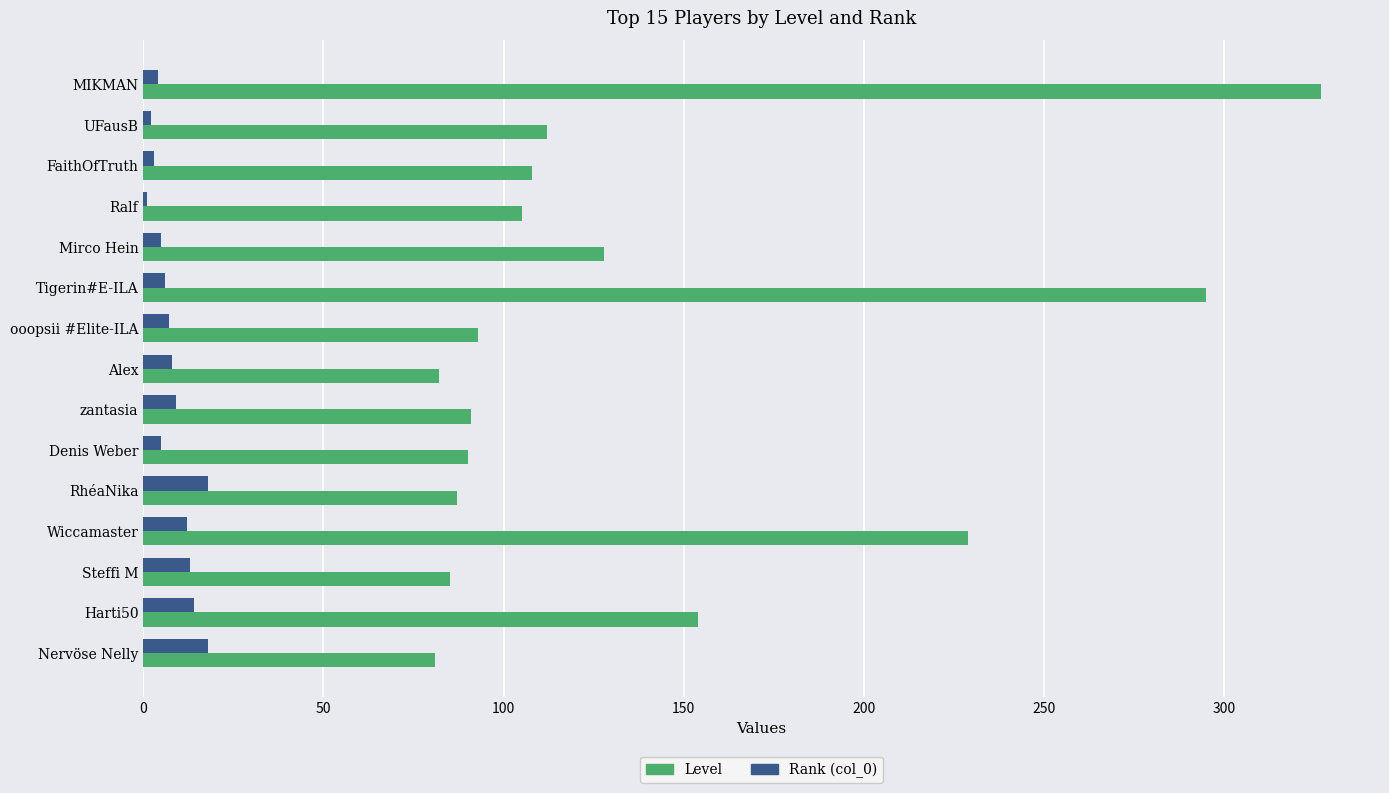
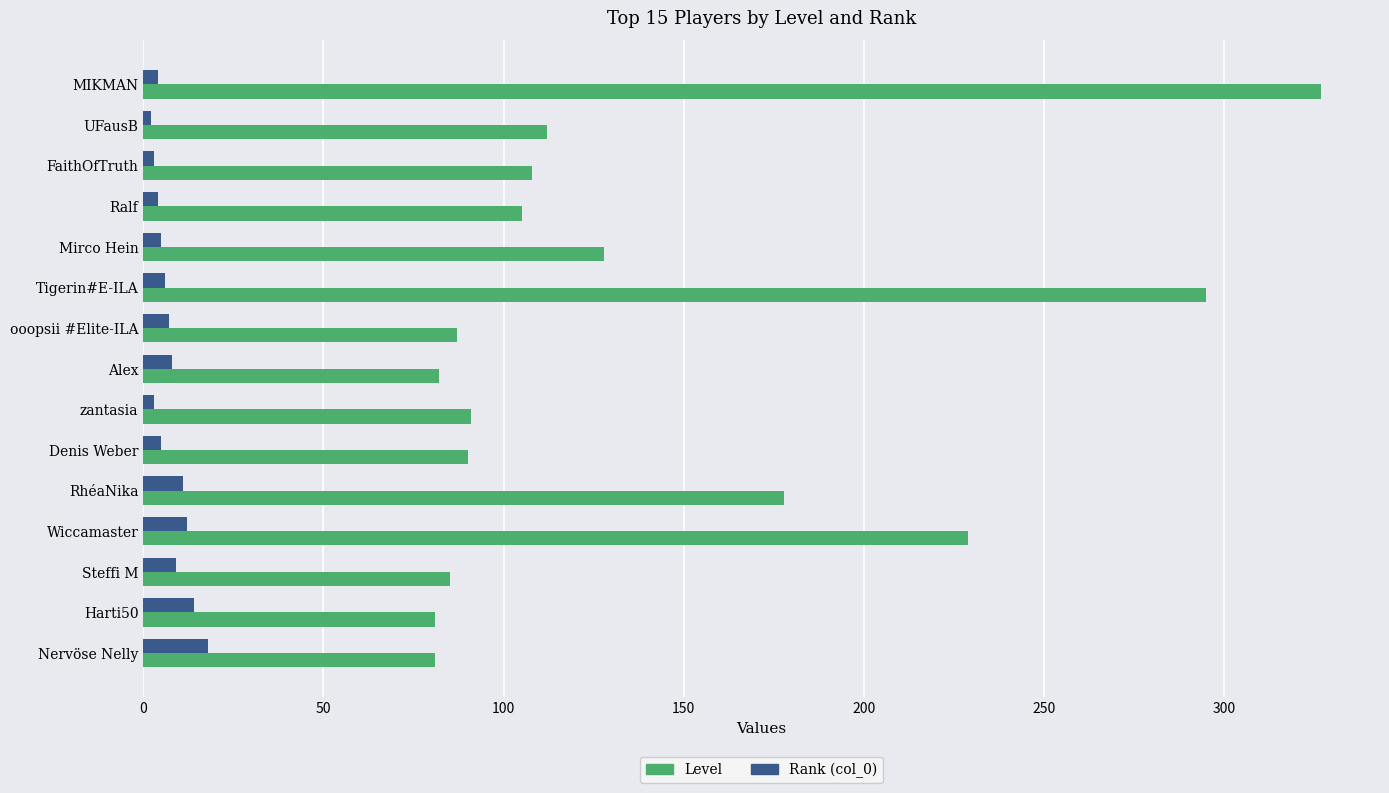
Rank (col_0), Ralf: 1 -> 4
Level, ooopsii #Elite-ILA: 93 -> 87
Rank (col_0), zantasia: 9 -> 3
Rank (col_0), RhéaNika: 18 -> 11
Level, RhéaNika: 87 -> 178
Rank (col_0), Steffi M: 13 -> 9
Level, Harti50: 154 -> 81
